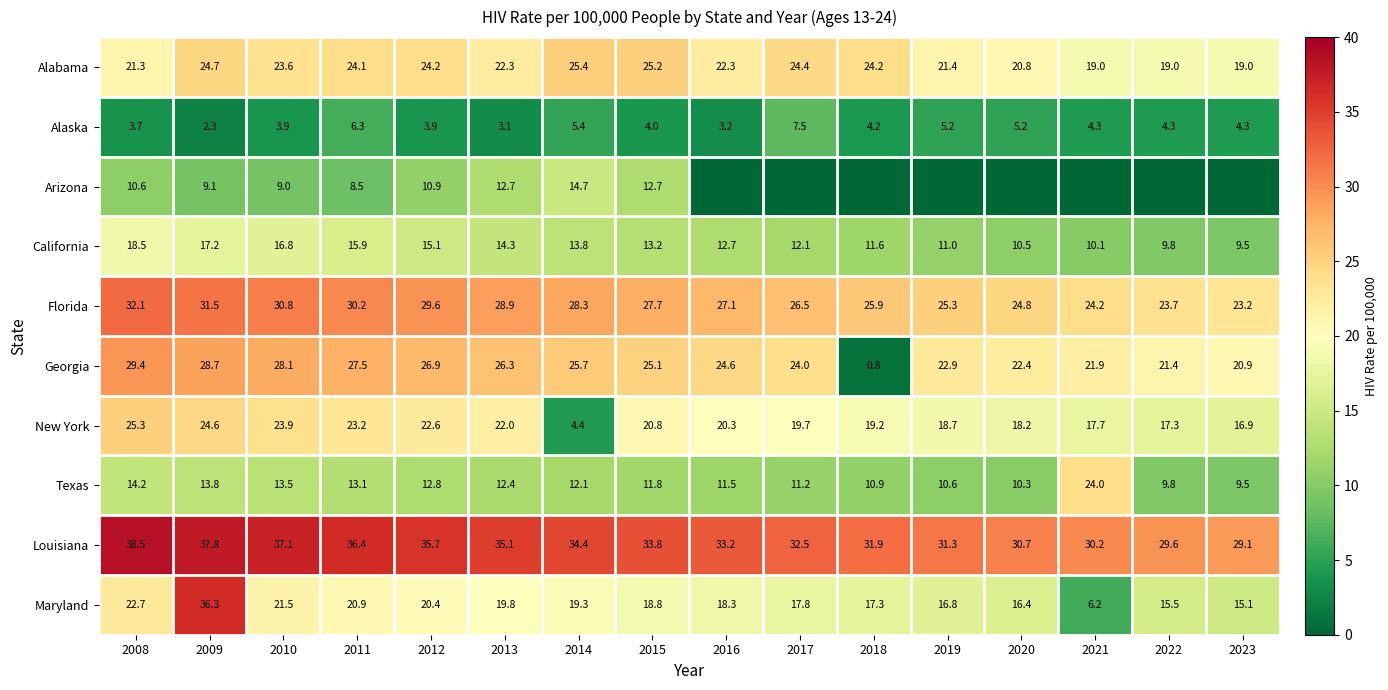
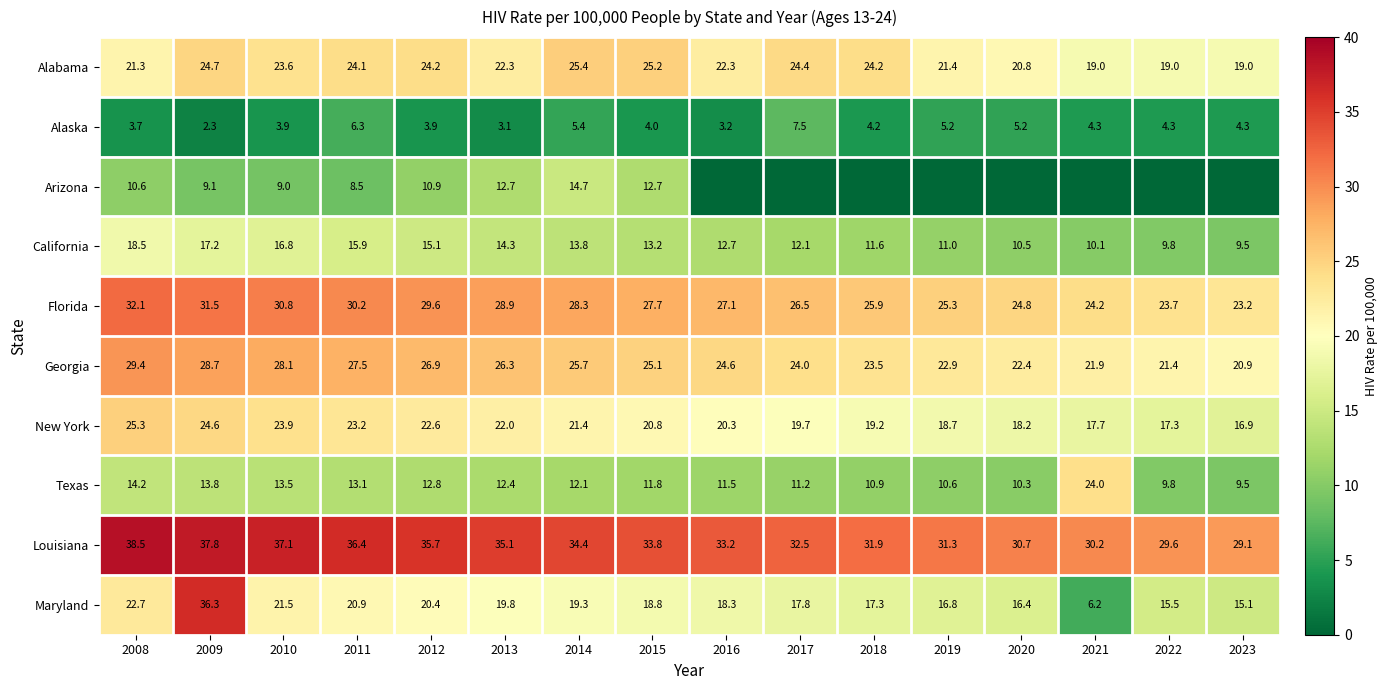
Georgia, 2018: 0.8 -> 23.5
New York, 2014: 4.4 -> 21.4
